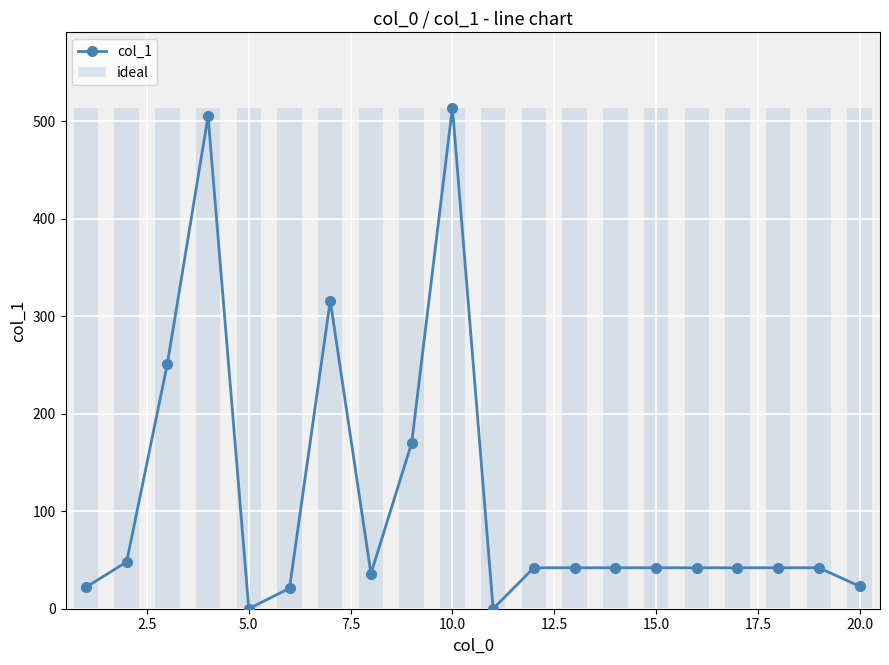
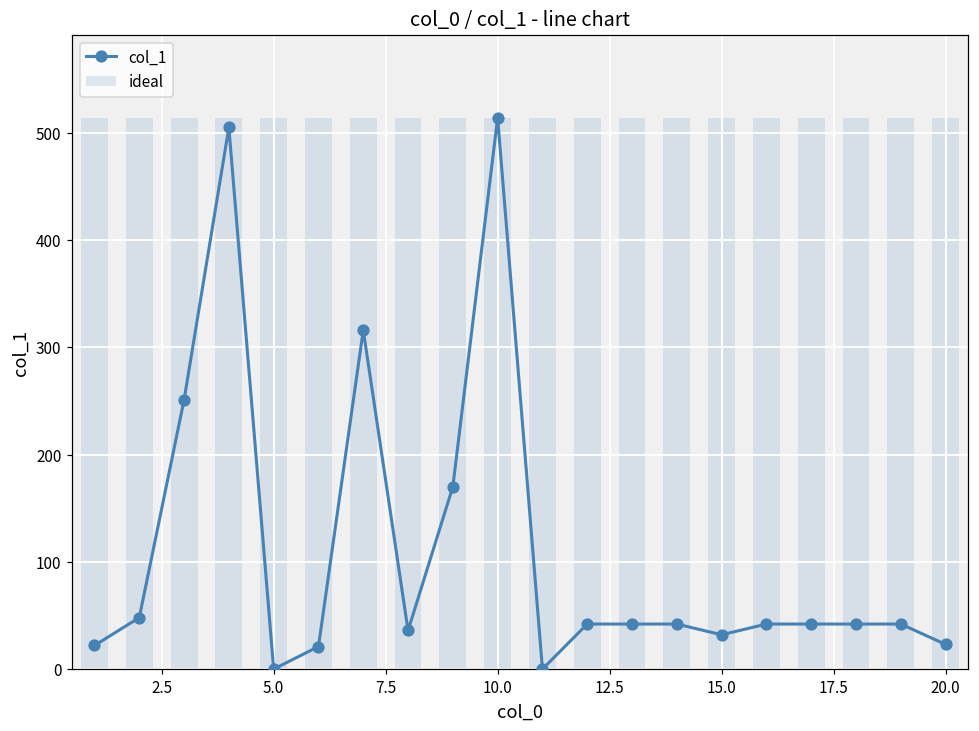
col_1, 15.0: 40 -> 30
